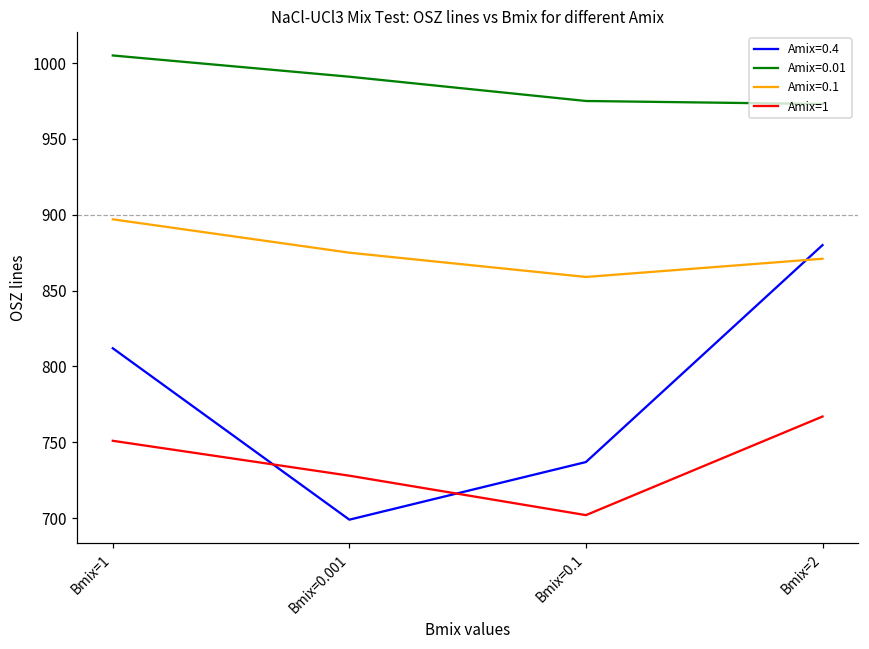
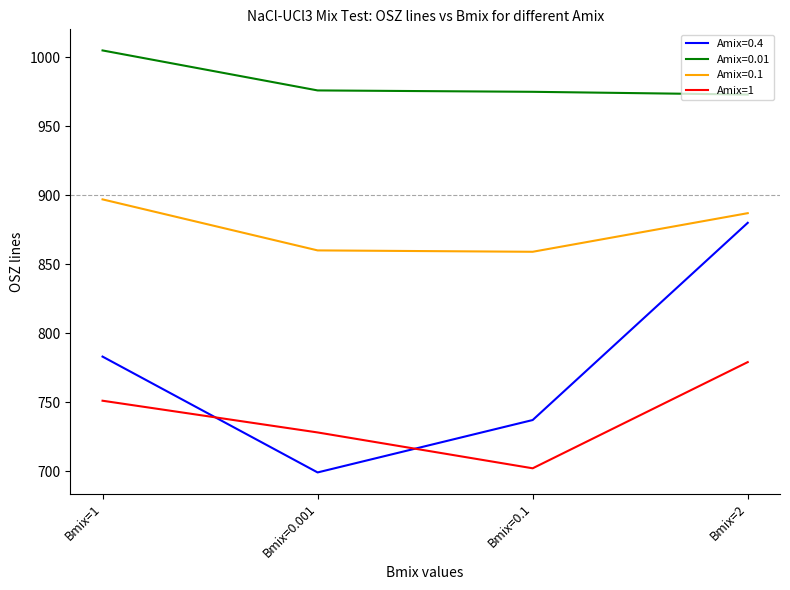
Amix=0.4, Bmix=1: 812 -> 783
Amix=0.01, Bmix=0.001: 991 -> 976
Amix=0.1, Bmix=0.001: 875 -> 860
Amix=0.1, Bmix=2: 871 -> 887
Amix=1, Bmix=2: 767 -> 779
